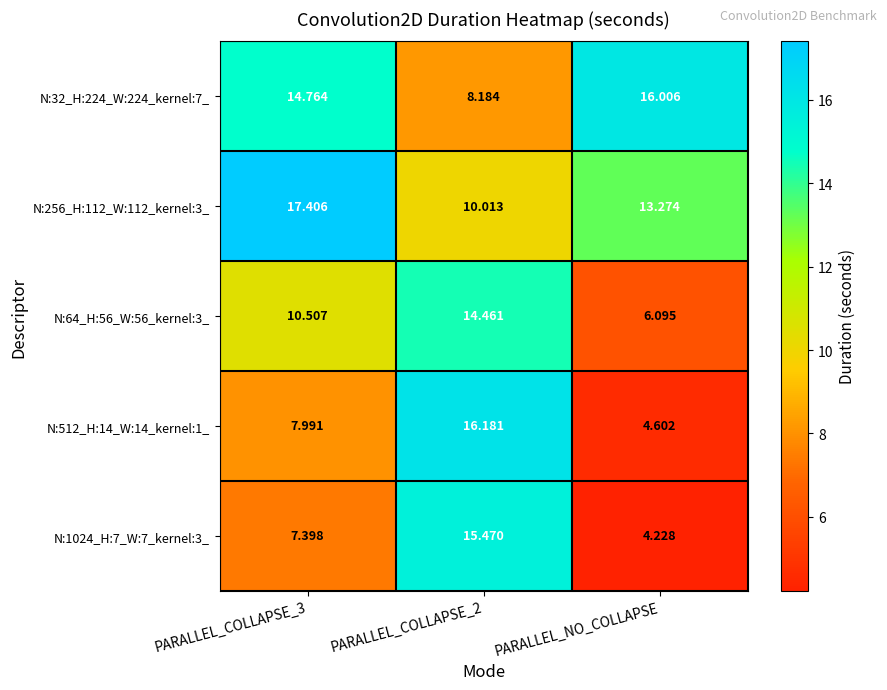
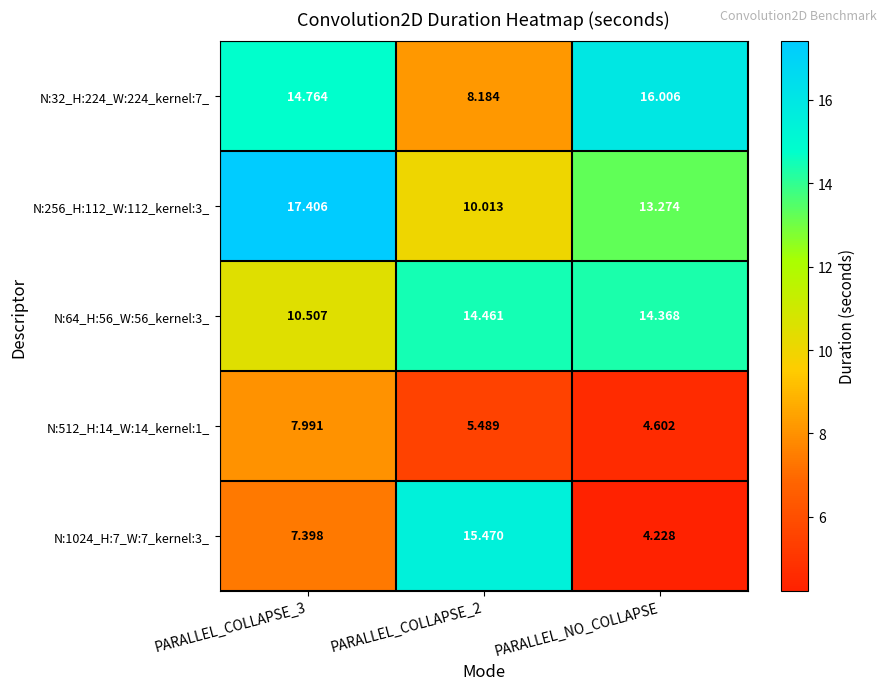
N:64_H:56_W:56_kernel:3_, PARALLEL_NO_COLLAPSE: 6.095 -> 14.368
N:512_H:14_W:14_kernel:1_, PARALLEL_COLLAPSE_2: 16.181 -> 5.489
